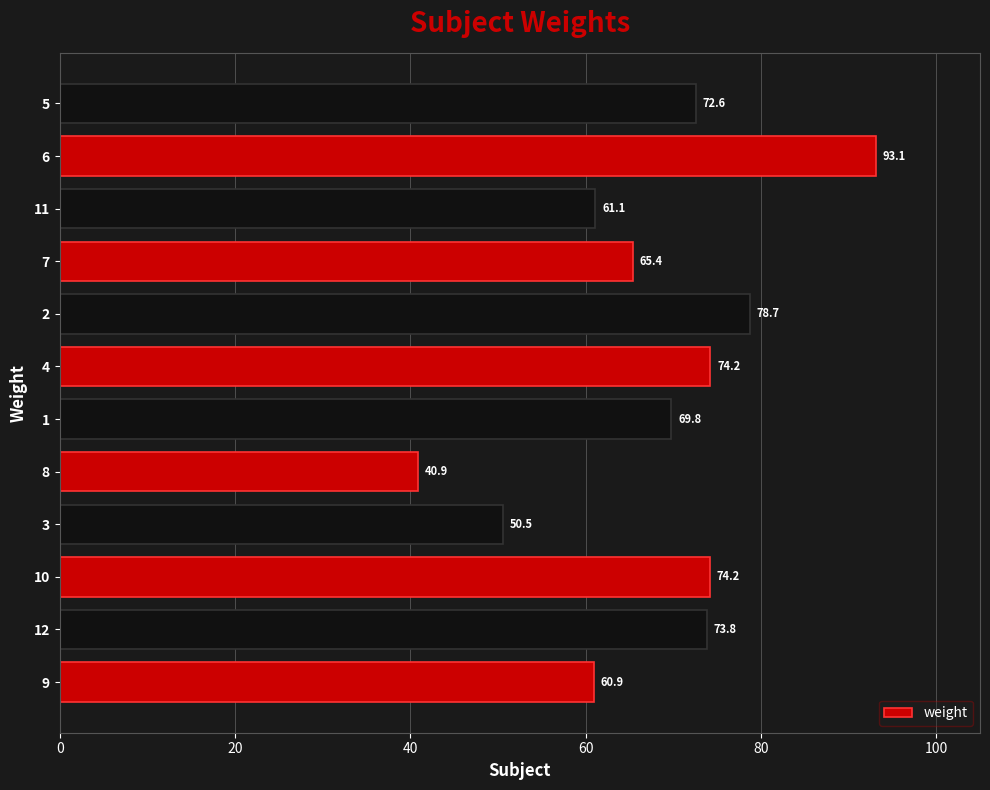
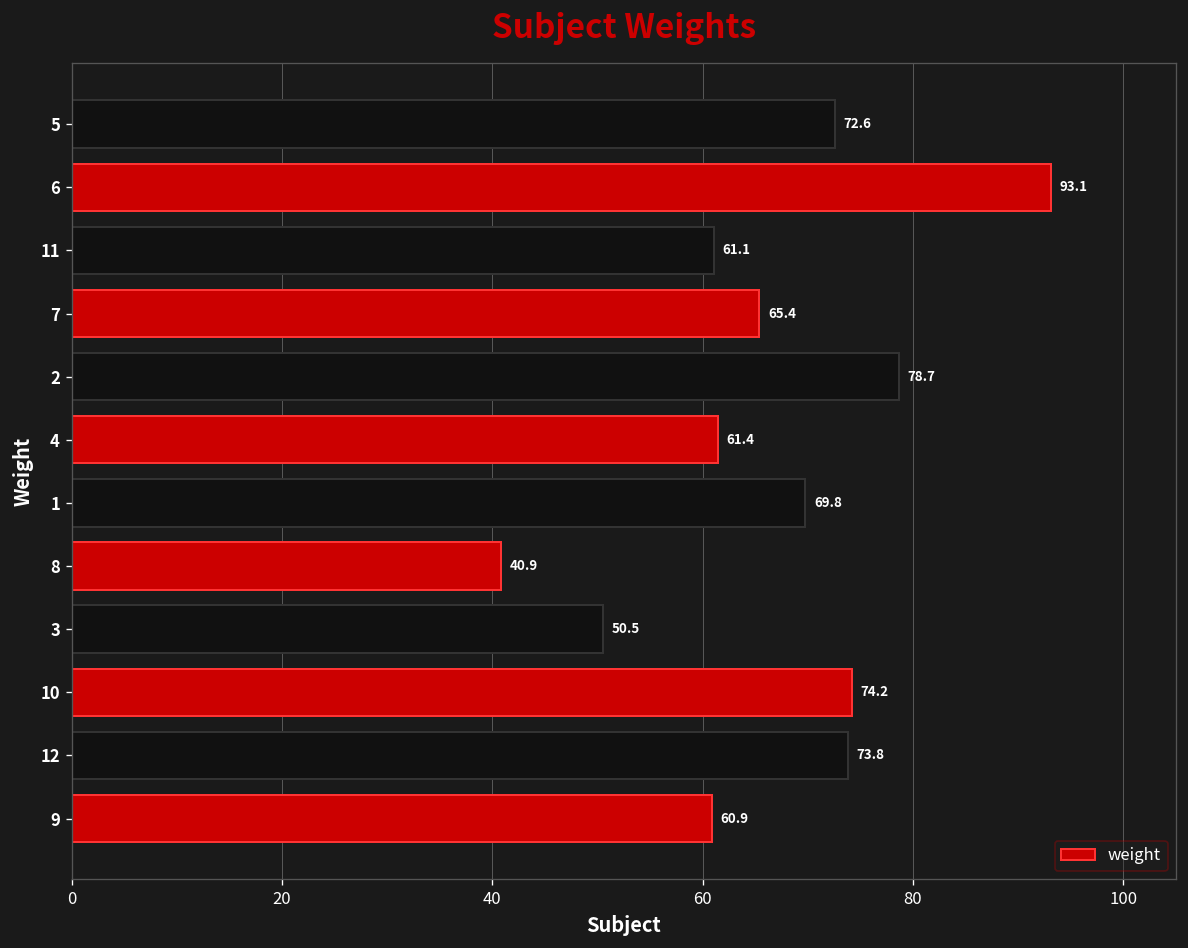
4: 74.2 -> 61.4
